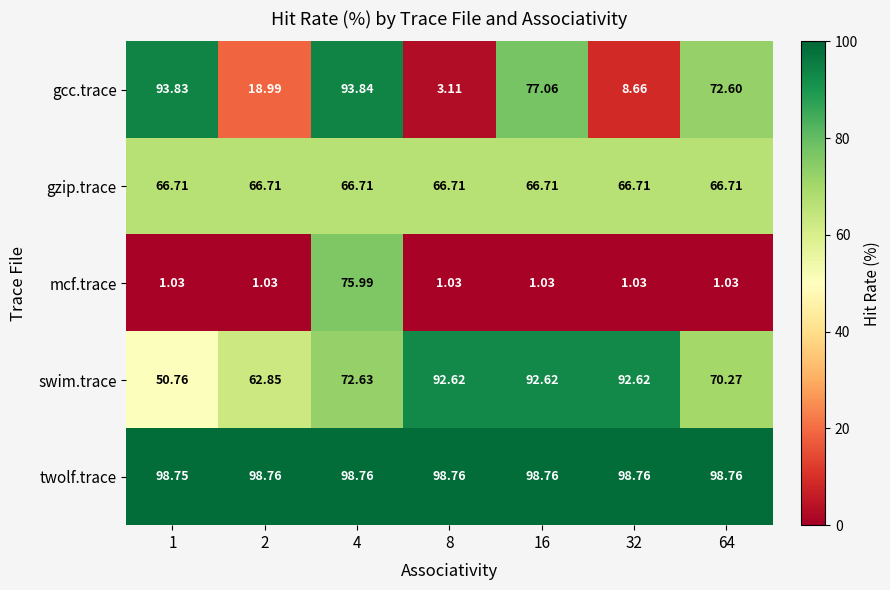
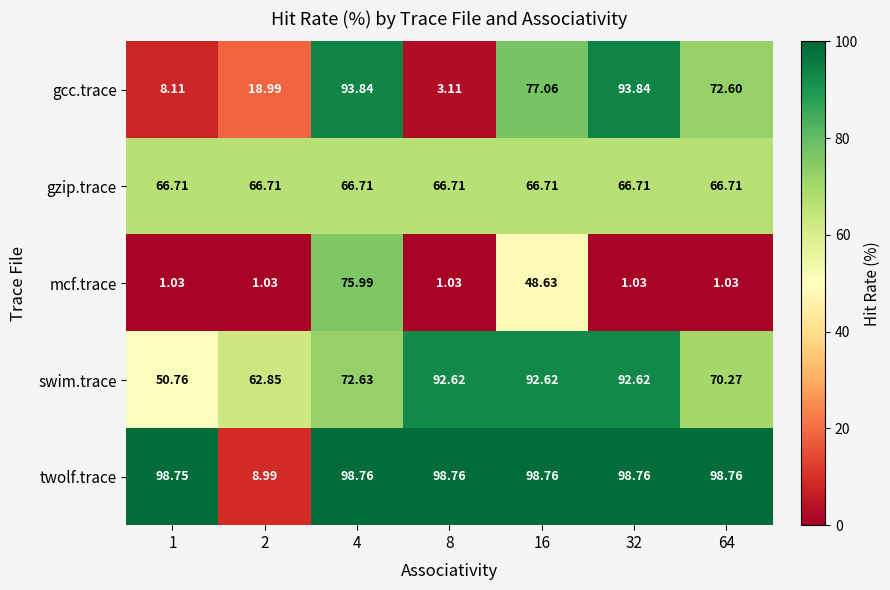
gcc.trace, 1: 93.83 -> 8.11
gcc.trace, 32: 8.66 -> 93.84
mcf.trace, 16: 1.03 -> 48.63
twolf.trace, 2: 98.76 -> 8.99
